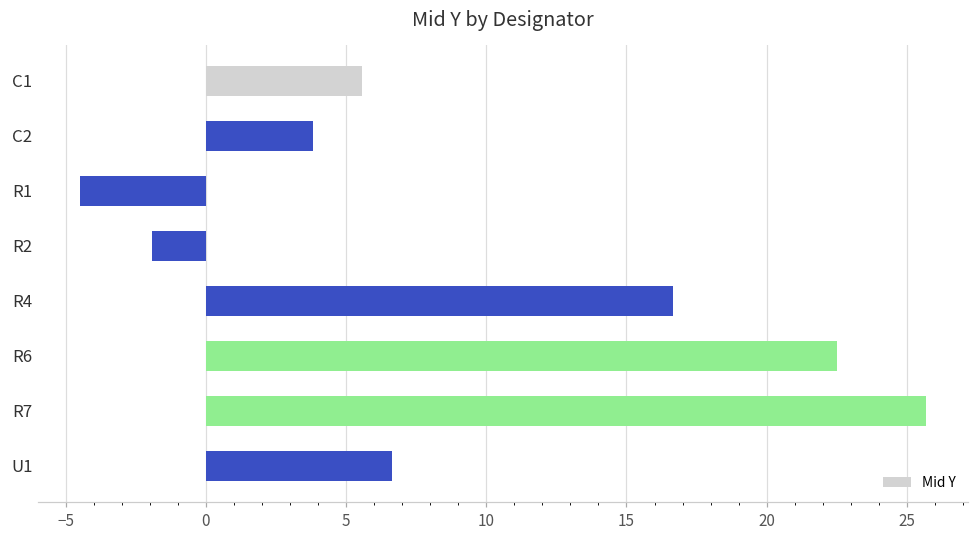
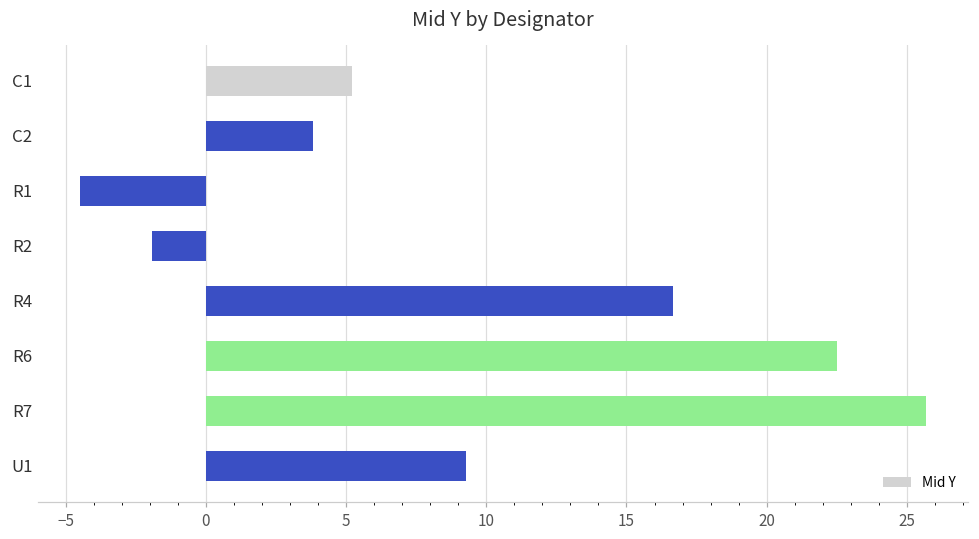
C1: 5.6 -> 5.2
U1: 6.7 -> 9.3
